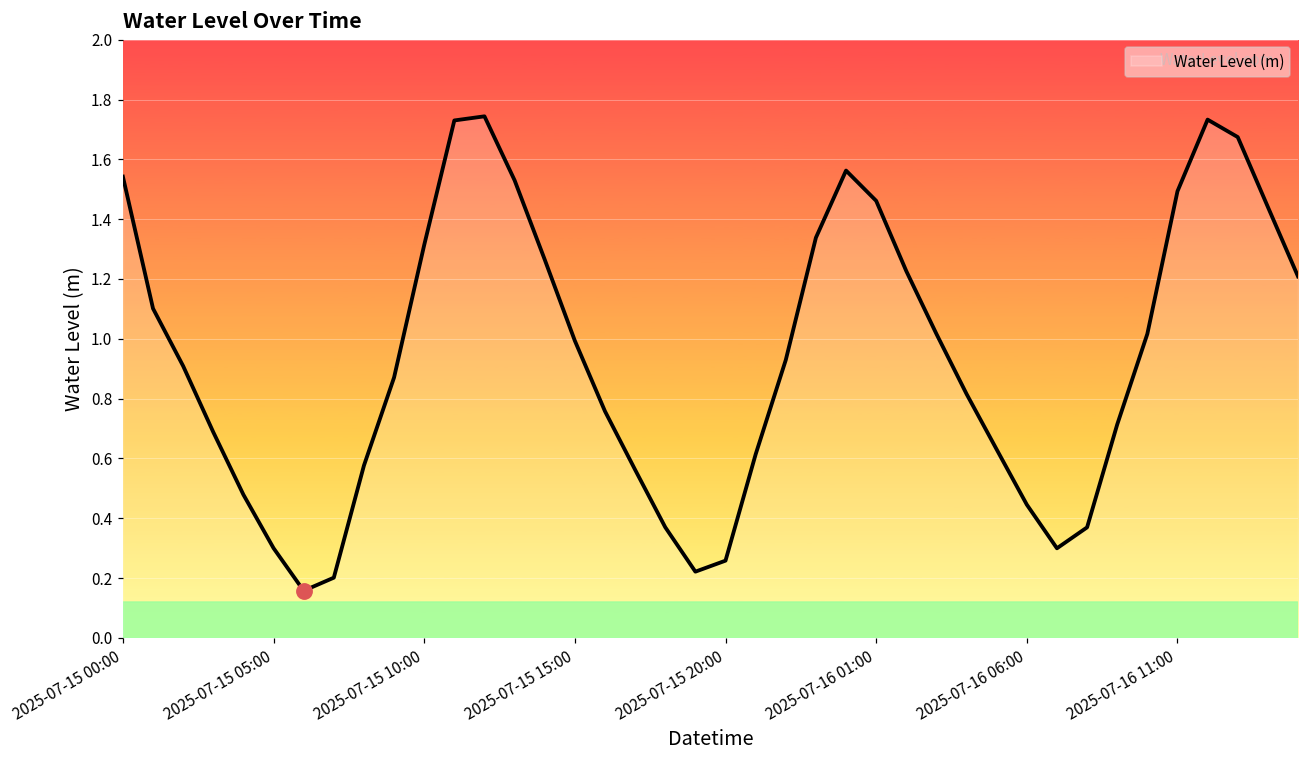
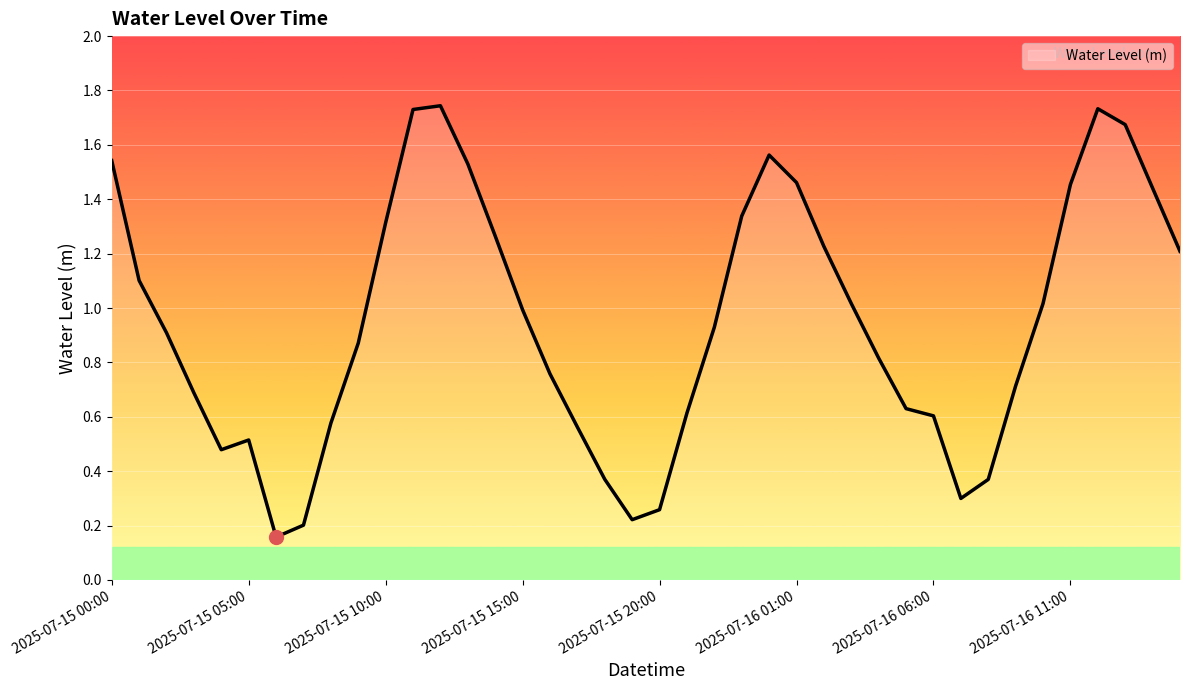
Water Level (m), 2025-07-15 05:00: 0.30 -> 0.51
Water Level (m), 2025-07-16 06:00: 0.45 -> 0.60
Water Level (m), 2025-07-16 11:00: 1.49 -> 1.45
